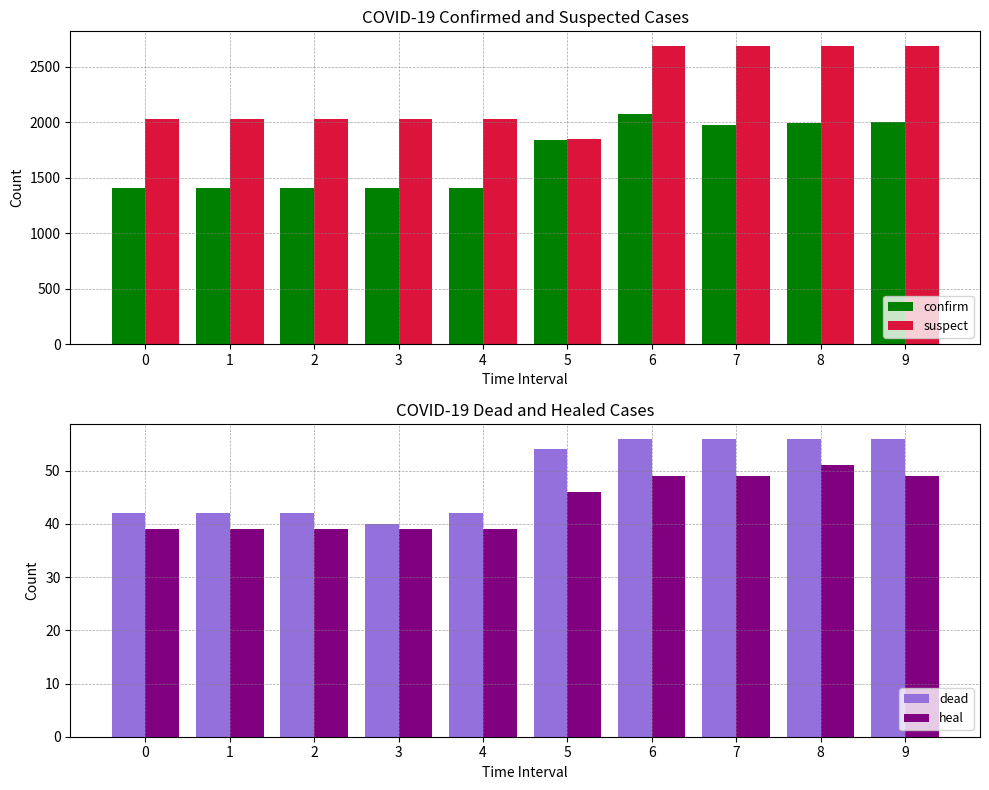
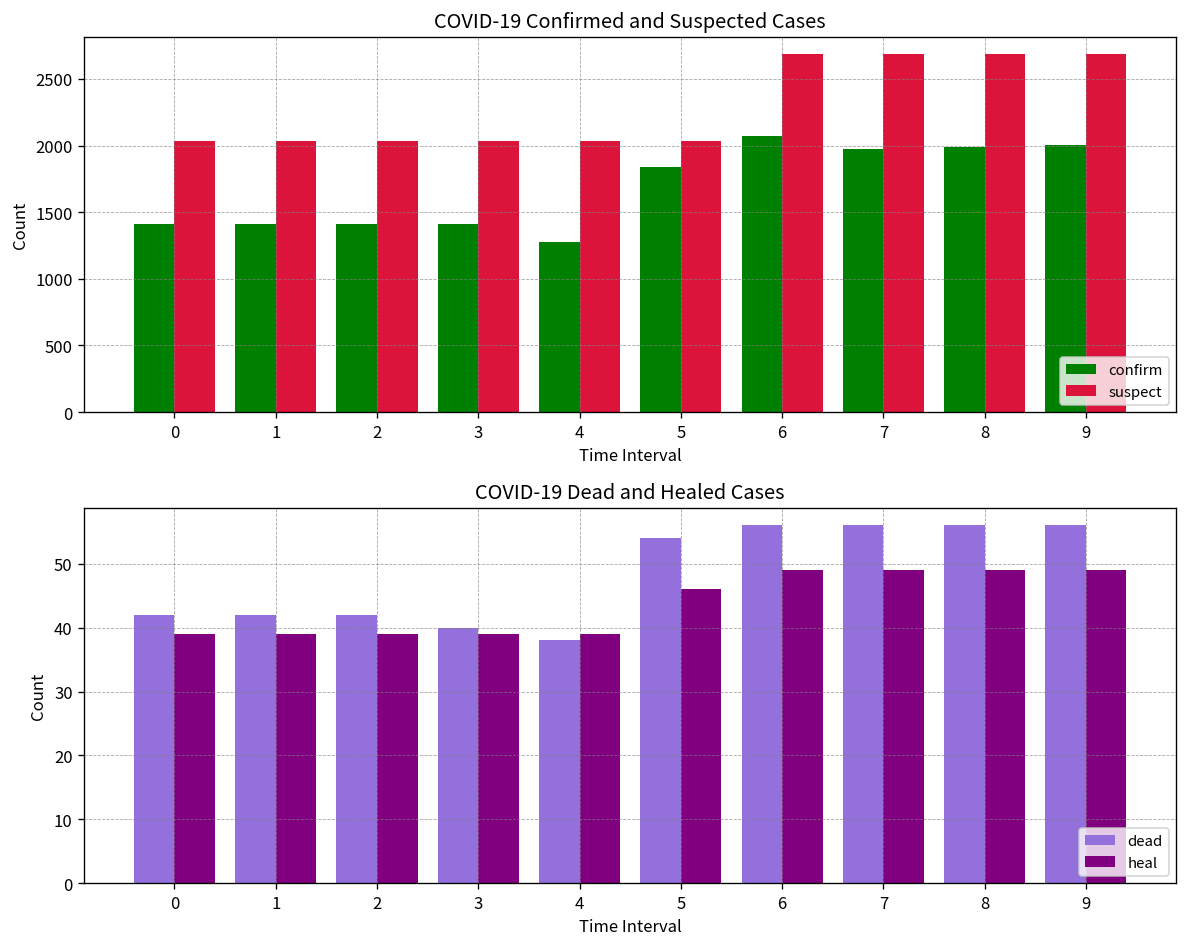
COVID-19 Confirmed and Suspected Cases, confirm, 4: 1410 -> 1280
COVID-19 Confirmed and Suspected Cases, suspect, 5: 1850 -> 2030
COVID-19 Dead and Healed Cases, dead, 4: 42 -> 38
COVID-19 Dead and Healed Cases, heal, 8: 51 -> 49
